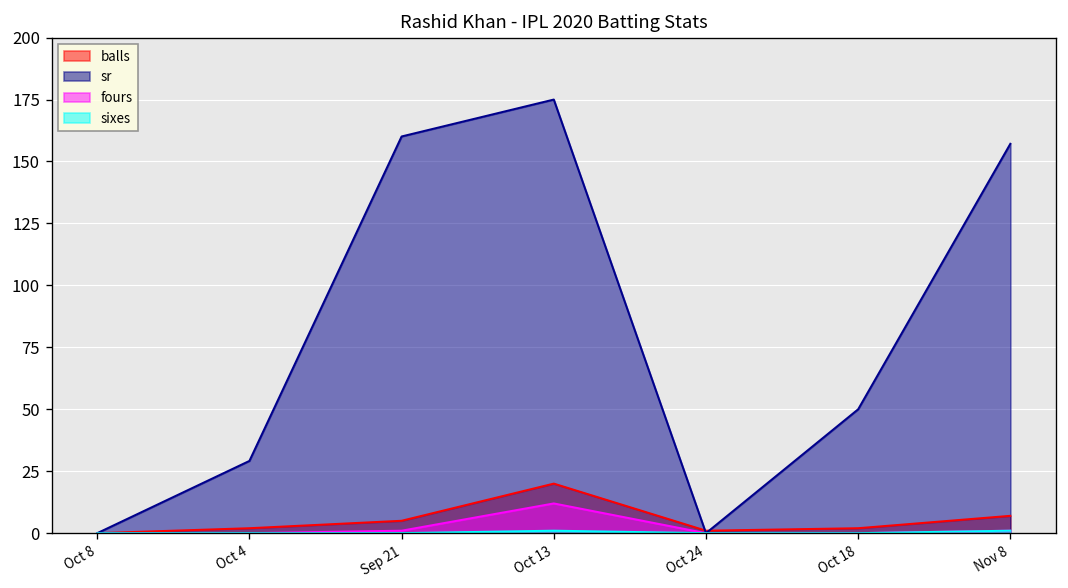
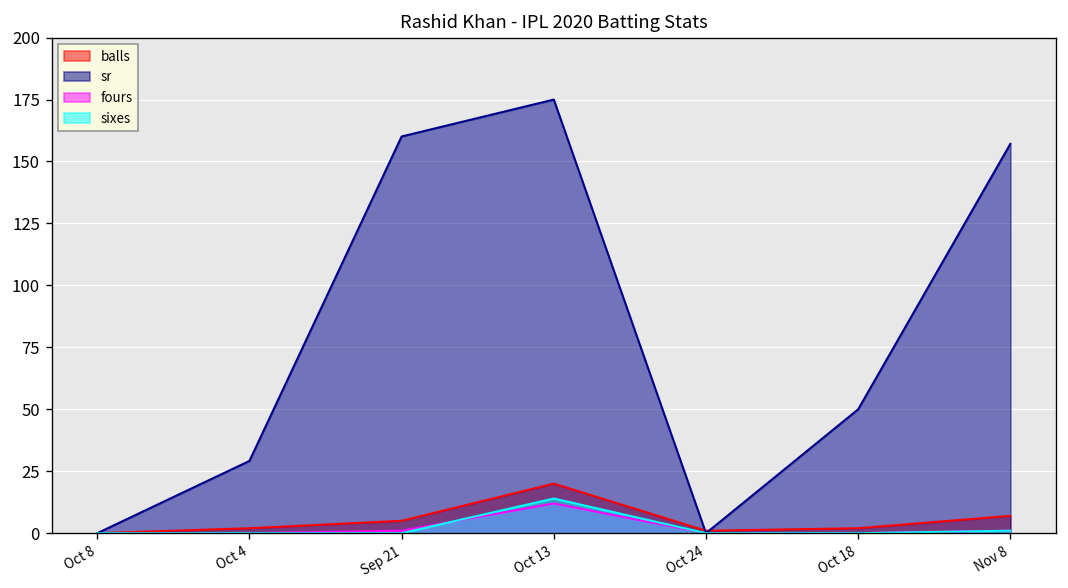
sixes, Oct 13: 1 -> 14
